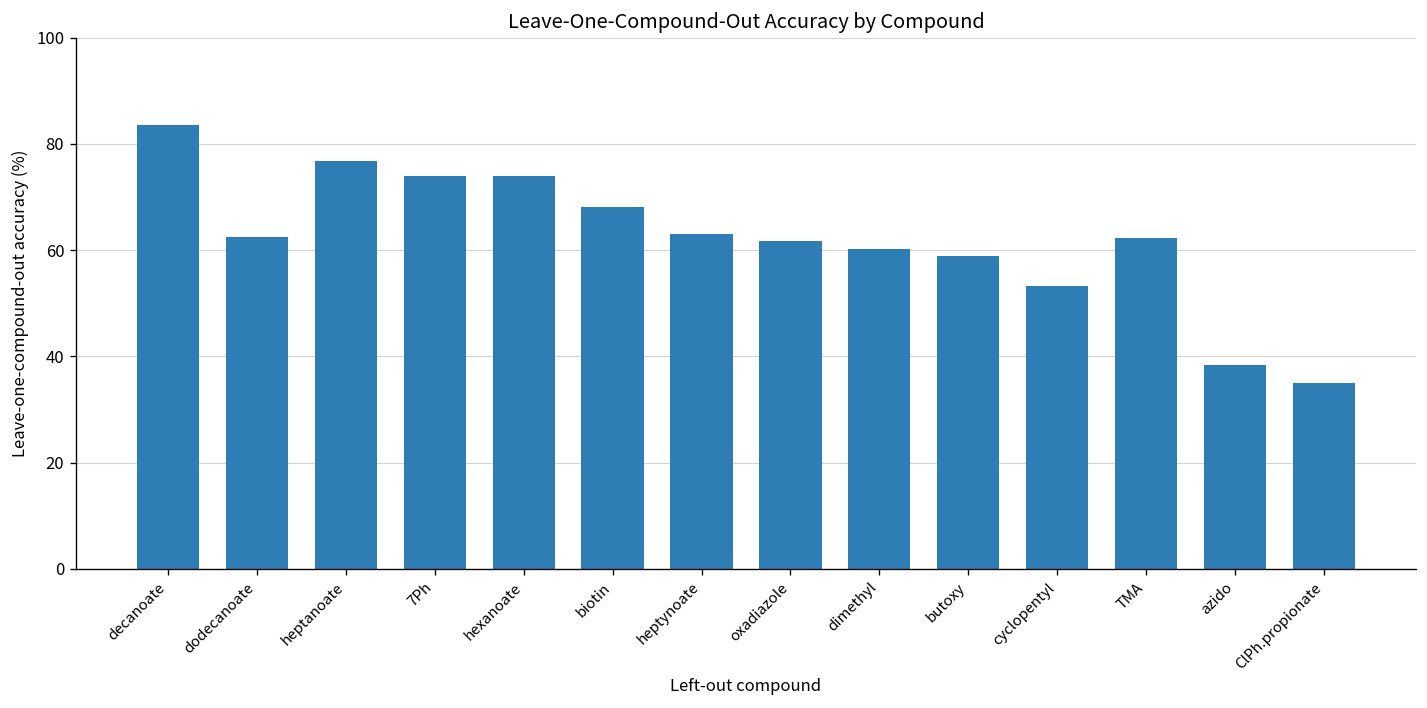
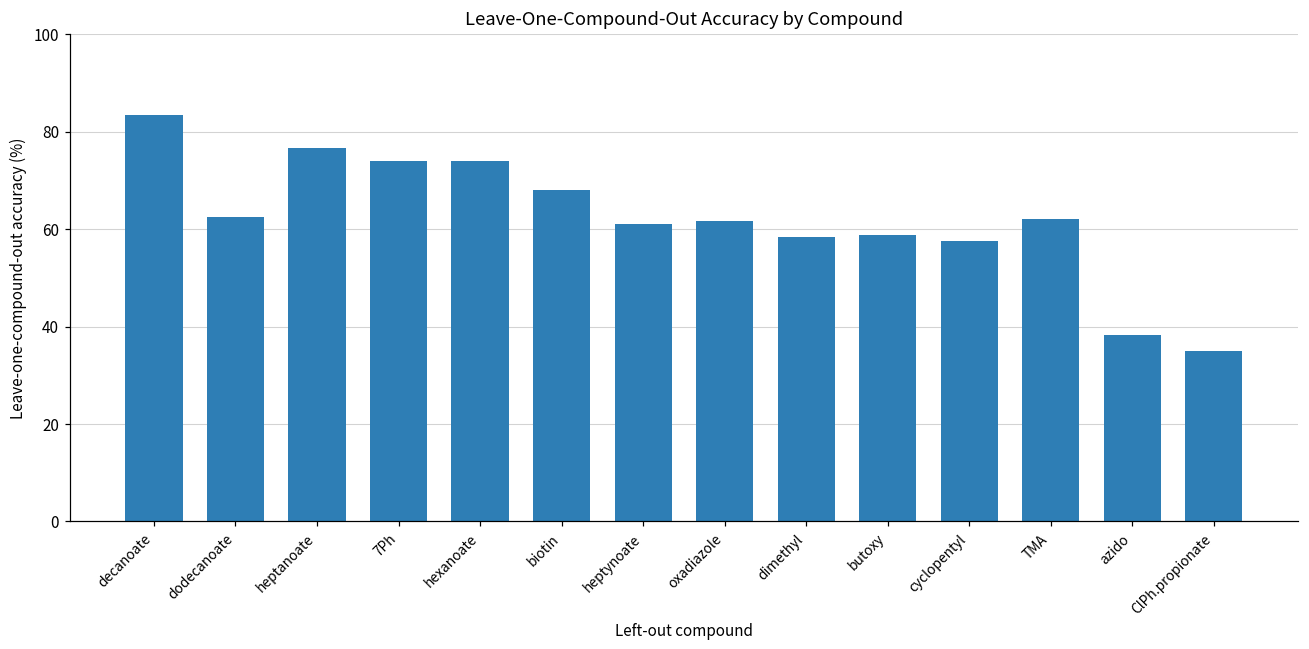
heptynoate: 63 -> 61
dimethyl: 60 -> 58
cyclopentyl: 53 -> 58
